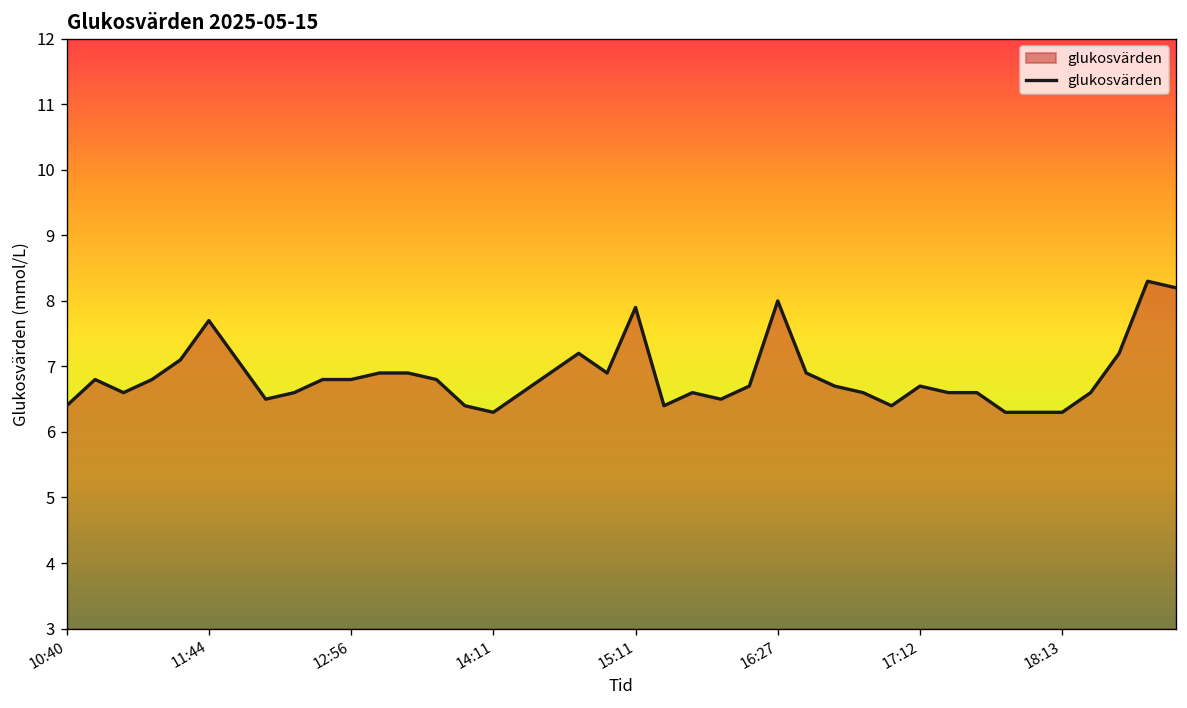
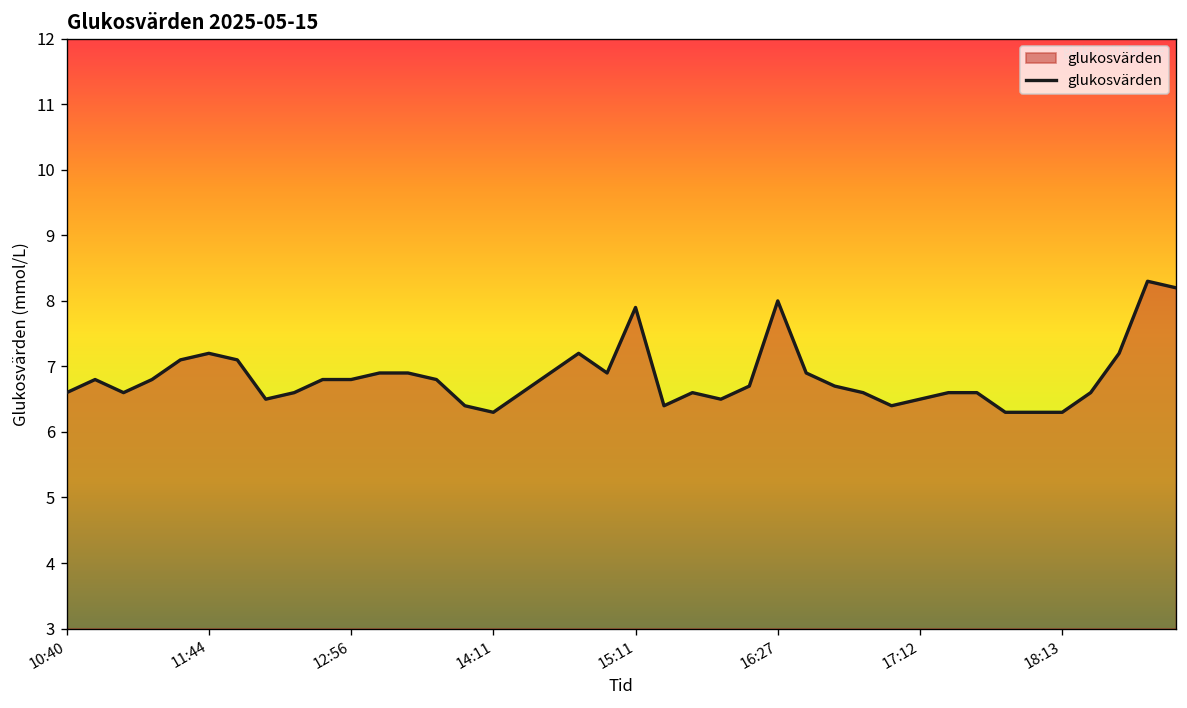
10:40: 6.4 -> 6.6
11:44: 7.7 -> 7.2
17:12: 6.7 -> 6.5
